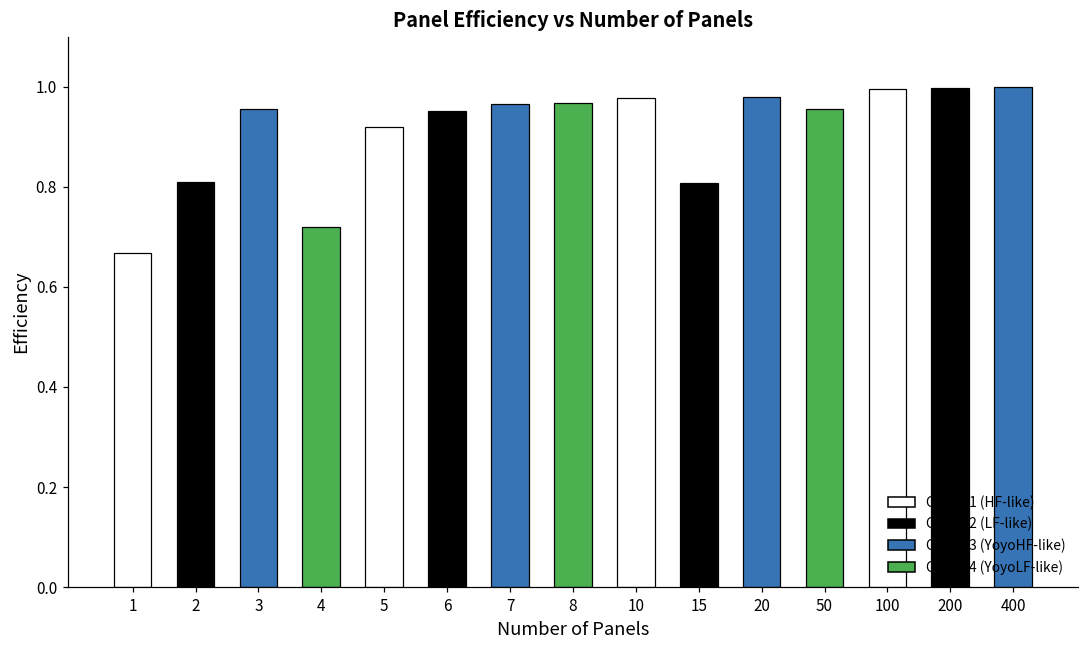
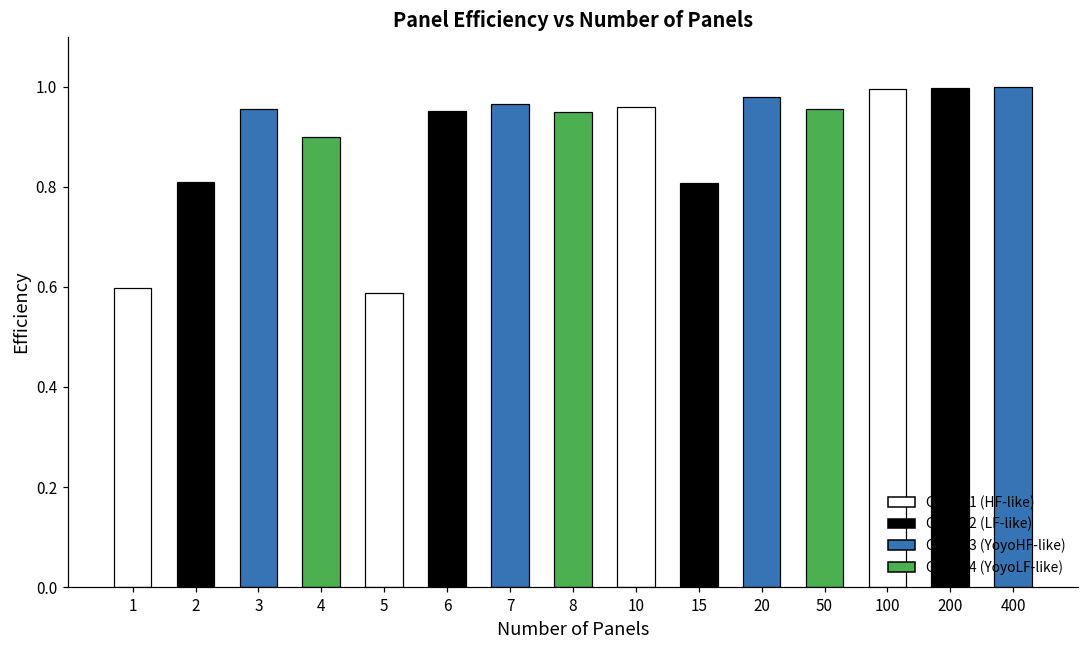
1: 0.67 -> 0.60
4: 0.72 -> 0.90
5: 0.92 -> 0.59
8: 0.97 -> 0.95
10: 0.98 -> 0.96
